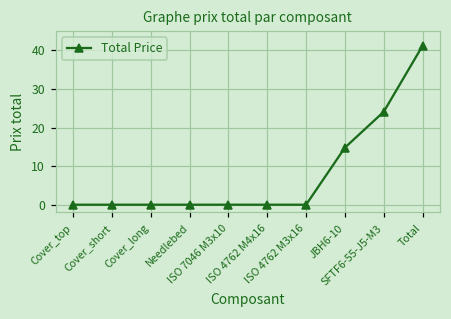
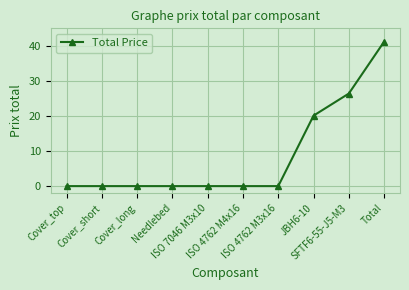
JBH6-10: 15 -> 20
SFTF6-55-J5-M3: 24 -> 26
